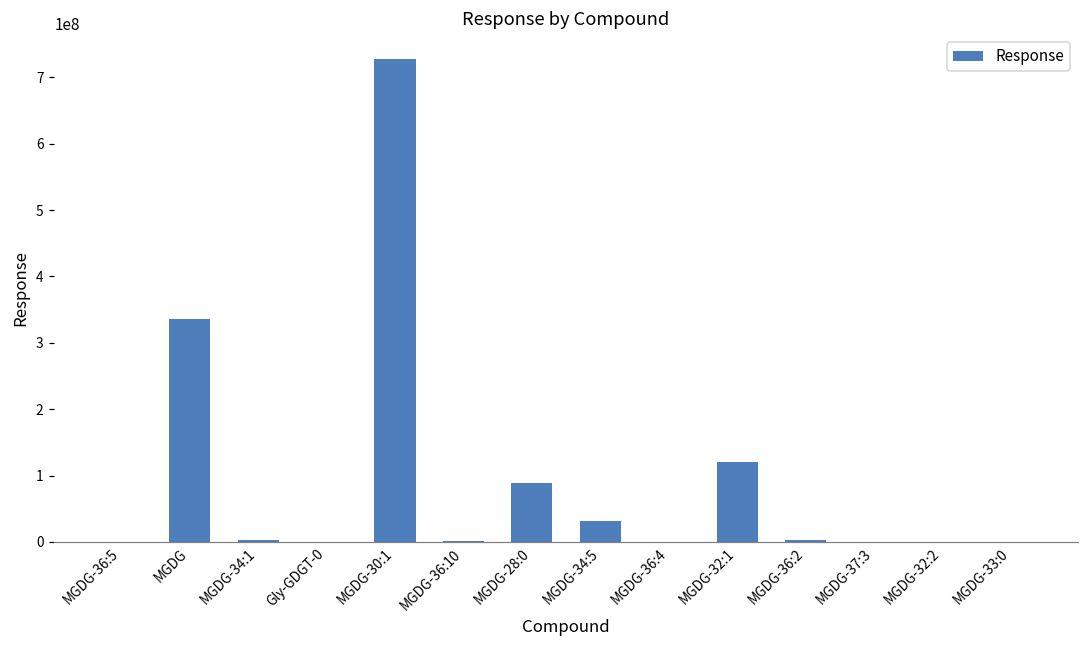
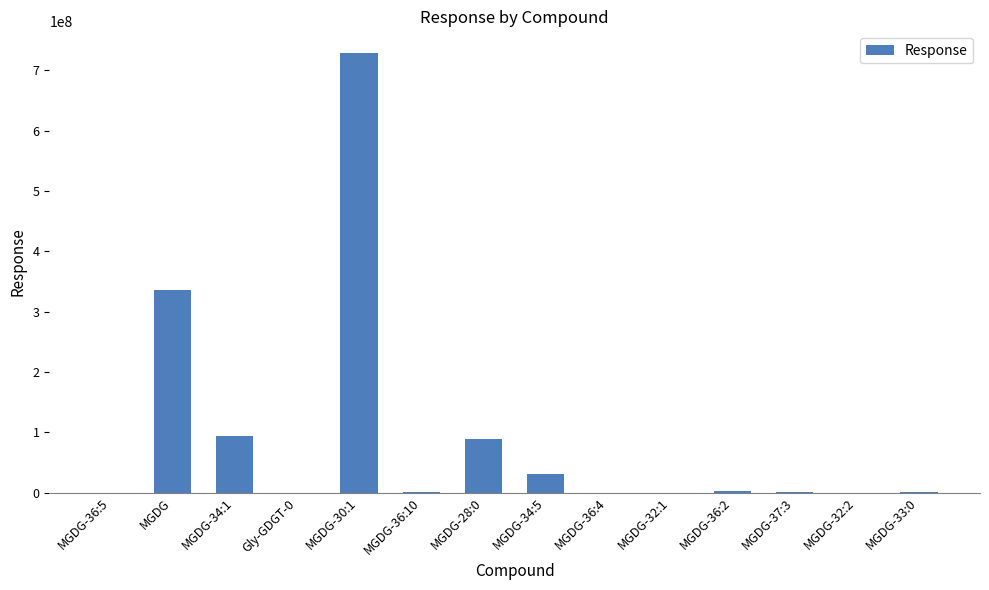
MGDG-34:1: 0 -> 90000000
MGDG-32:1: 120000000 -> 0
